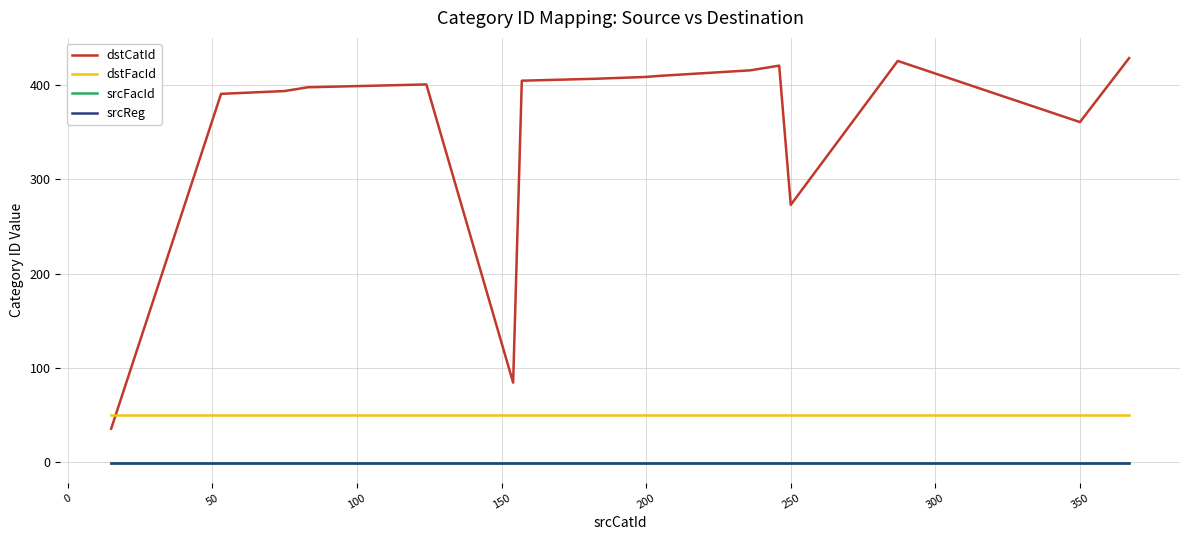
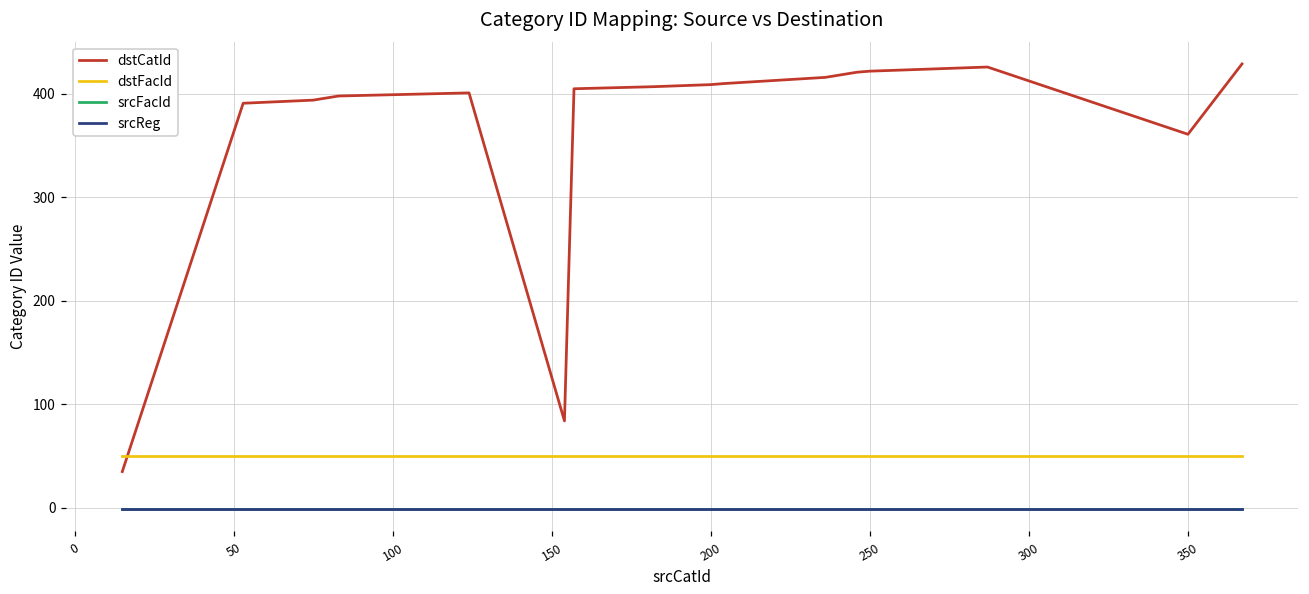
dstCatId, 250: 270 -> 420
